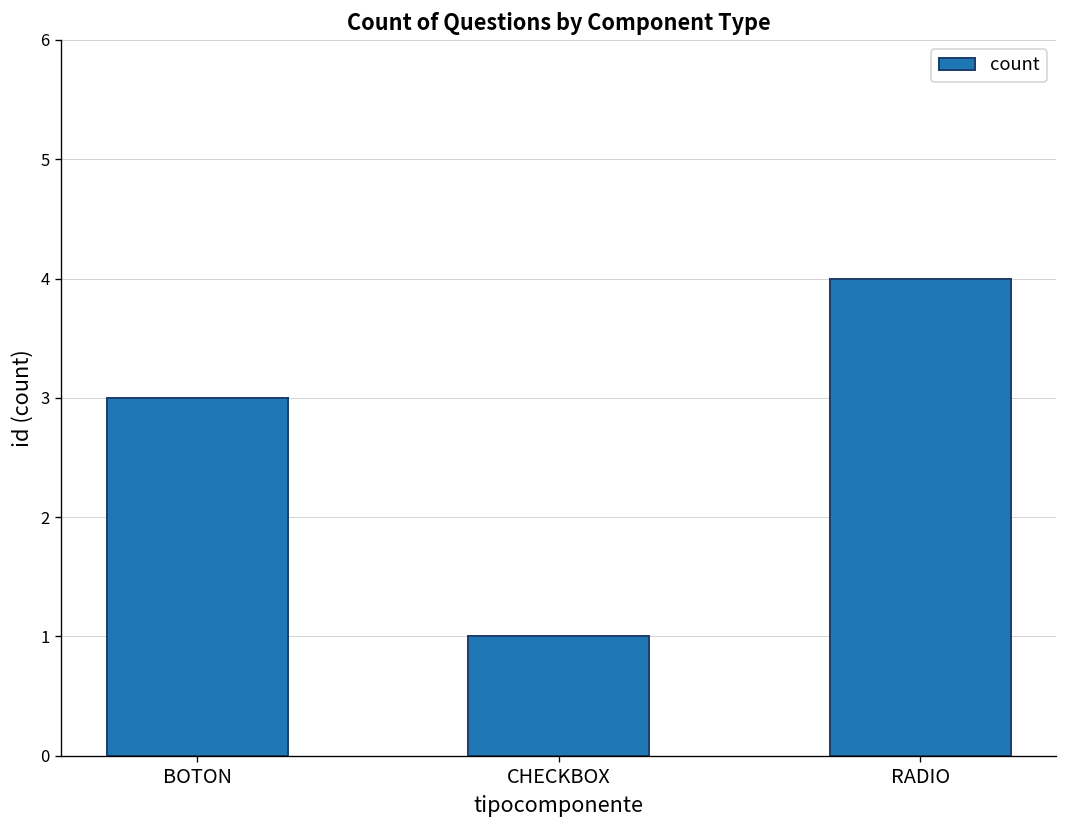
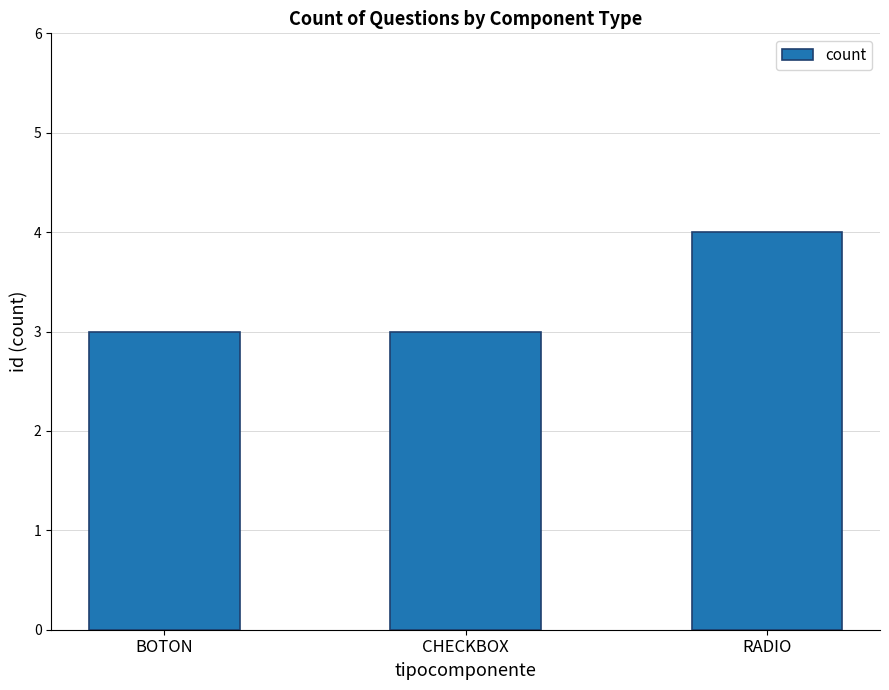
CHECKBOX: 1 -> 3
